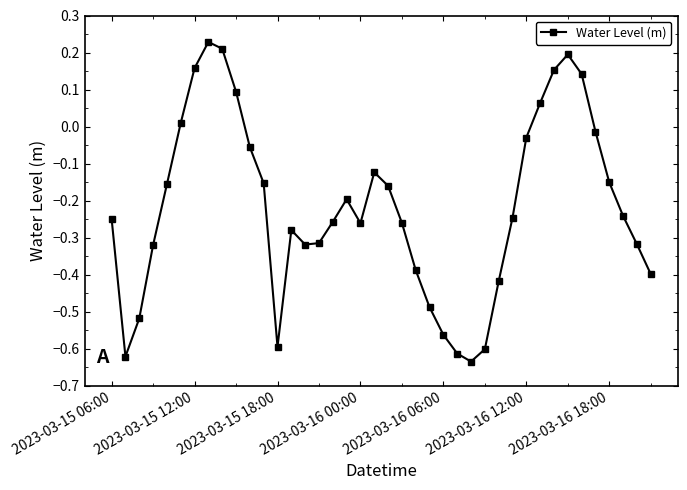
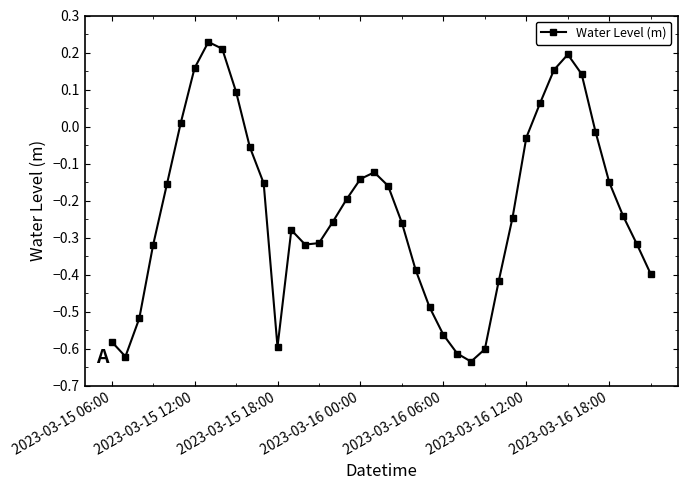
2023-03-15 06:00: -0.25 -> -0.58
2023-03-16 00:00: -0.26 -> -0.14
